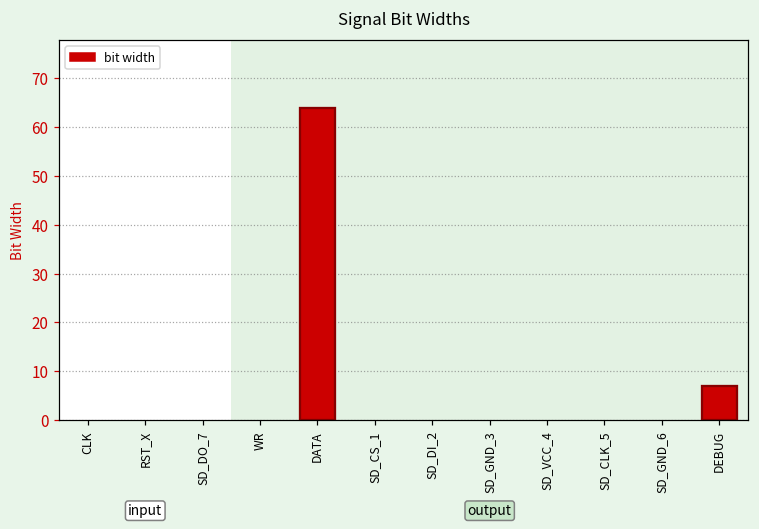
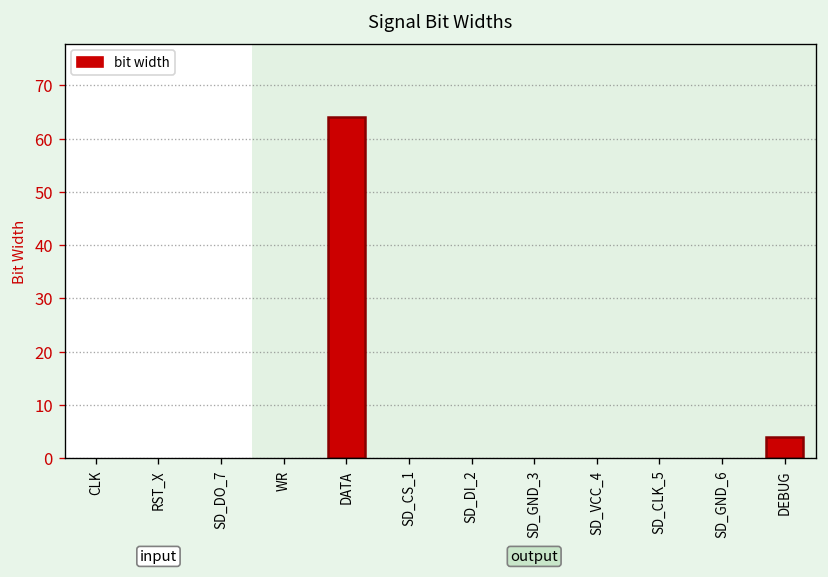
DEBUG: 7 -> 4
